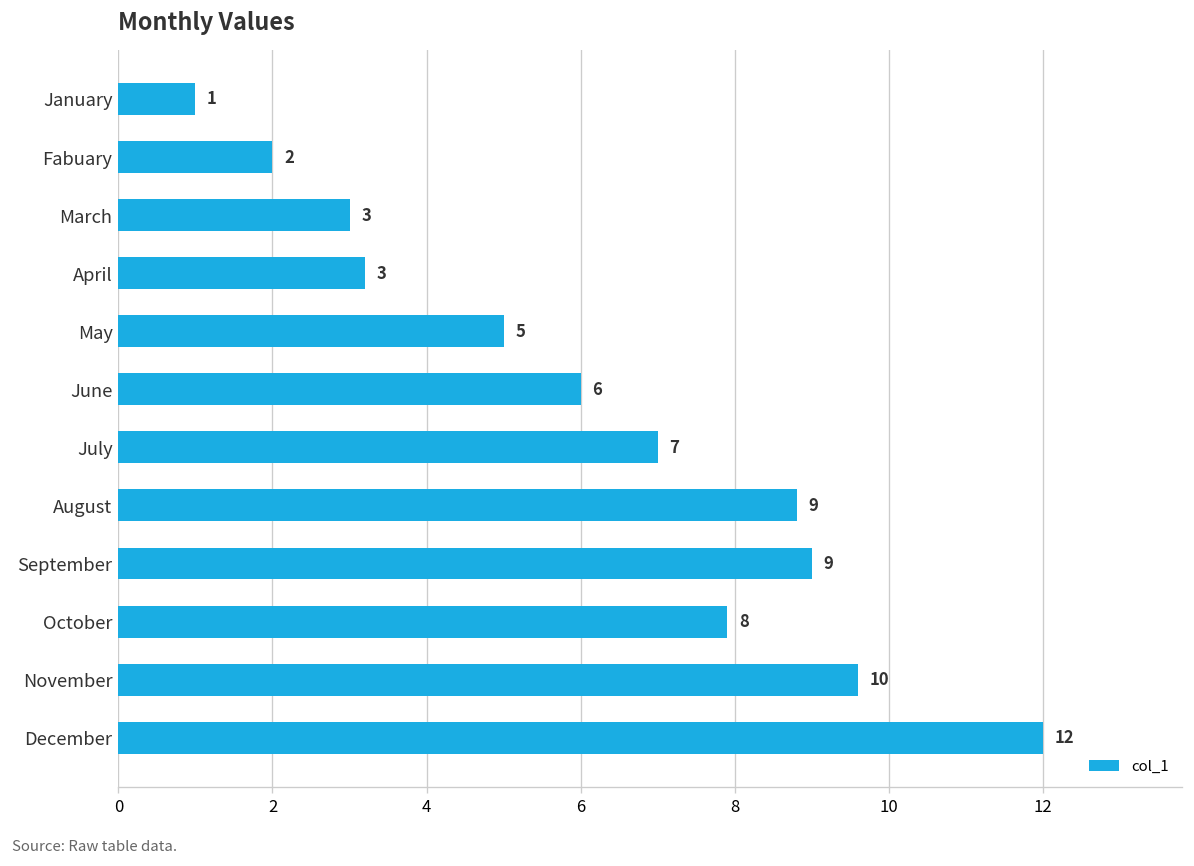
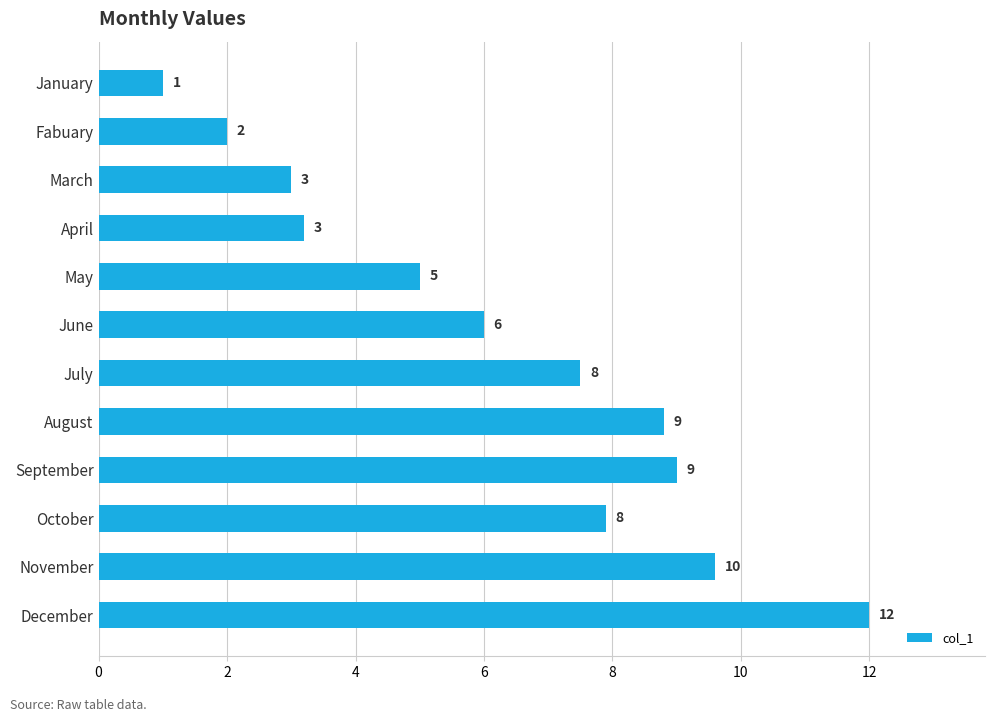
July: 7 -> 8
